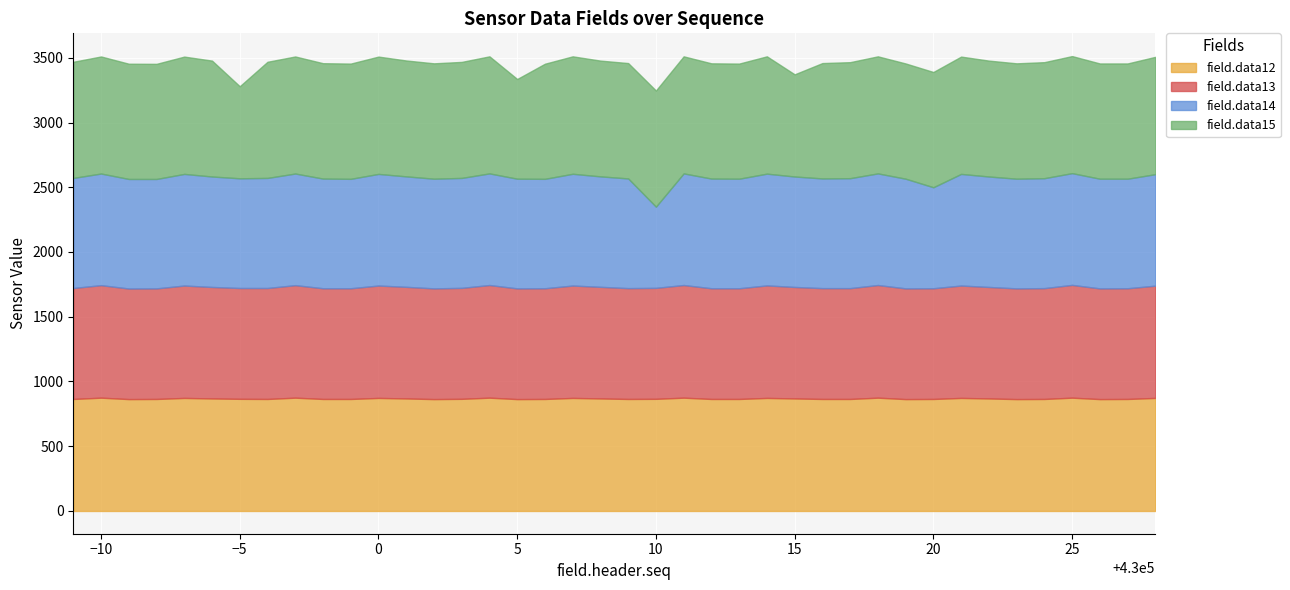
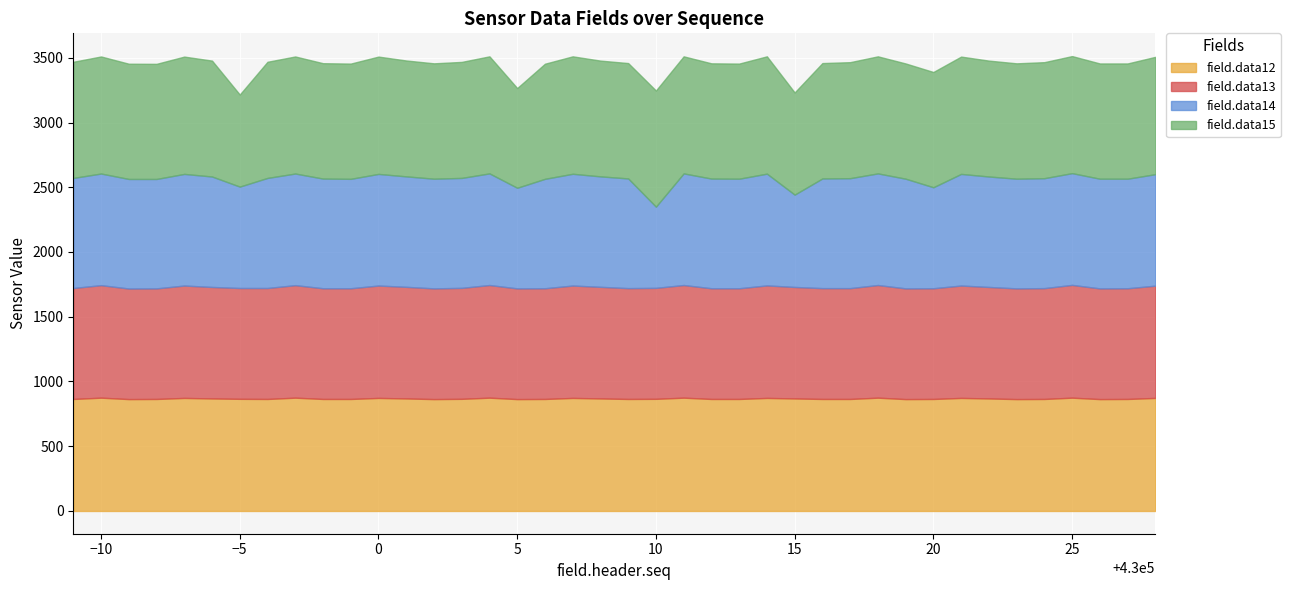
field.data14, −5: 850 -> 780
field.data14, 5: 850 -> 780
field.data14, 15: 850 -> 710
